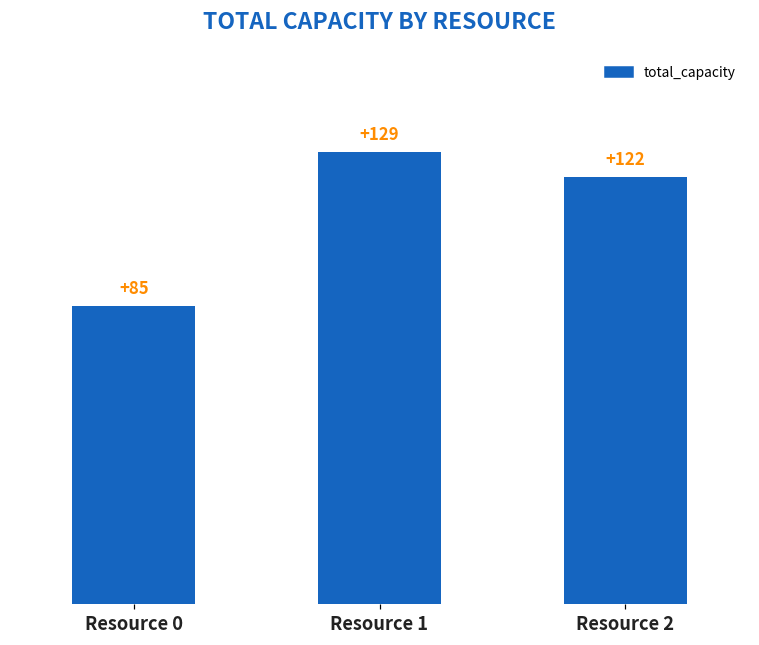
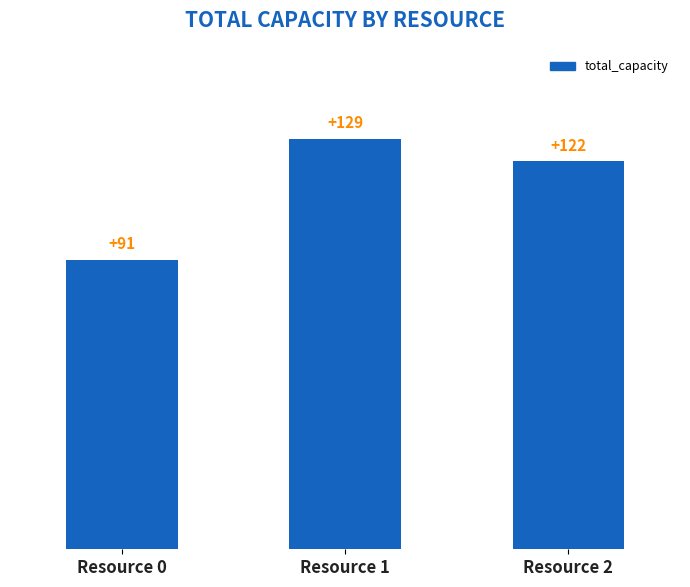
Resource 0: +85 -> +91
